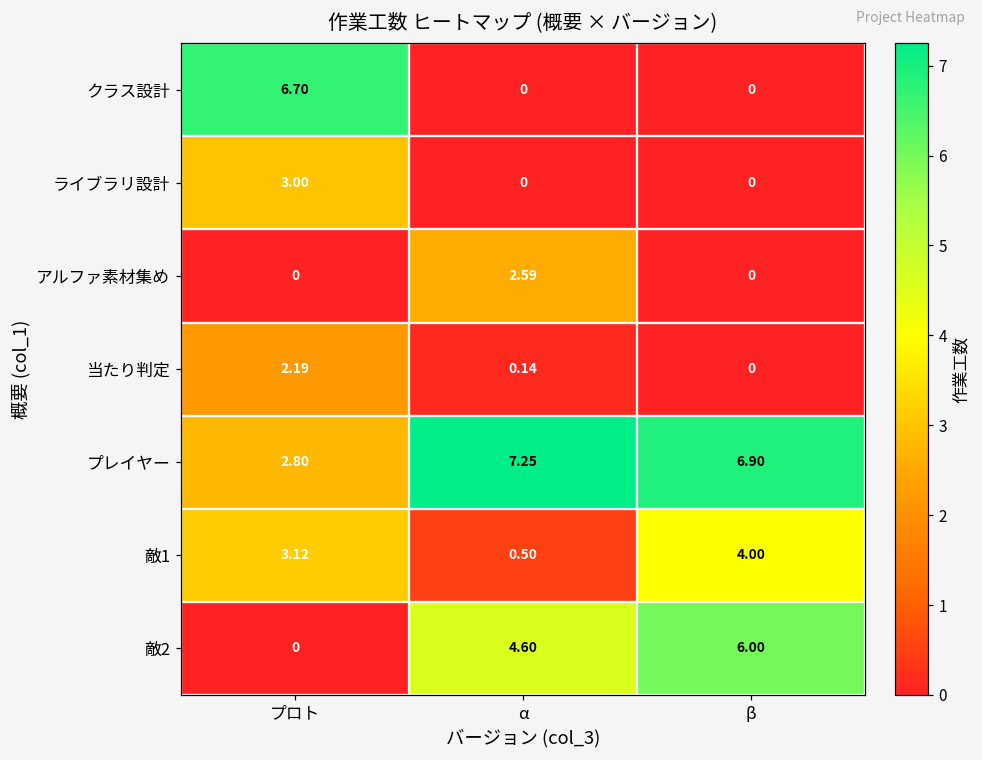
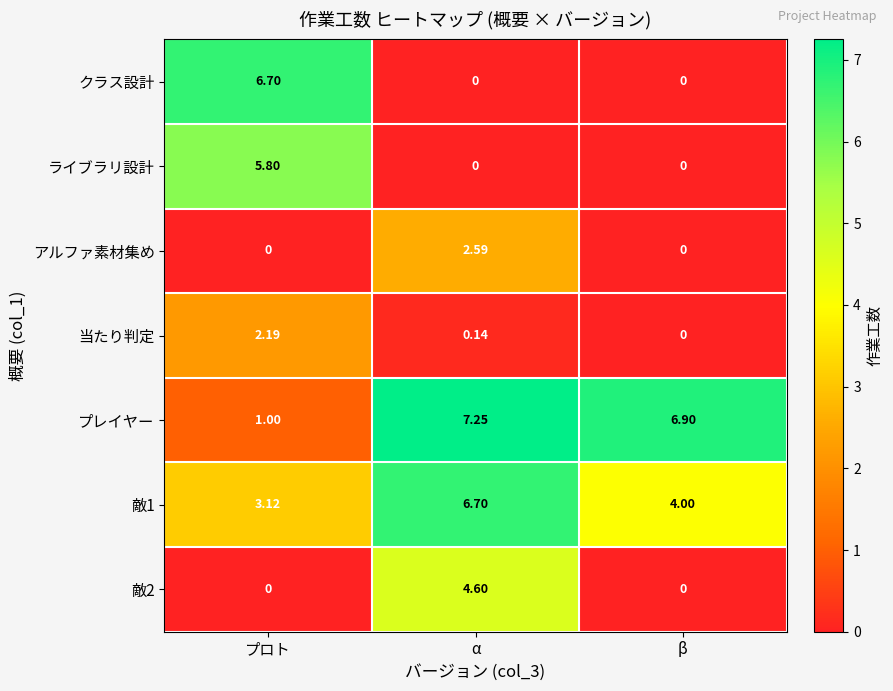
ライブラリ設計, プロト: 3.00 -> 5.80
プレイヤー, プロト: 2.80 -> 1.00
敵1, α: 0.50 -> 6.70
敵2, β: 6.00 -> 0
